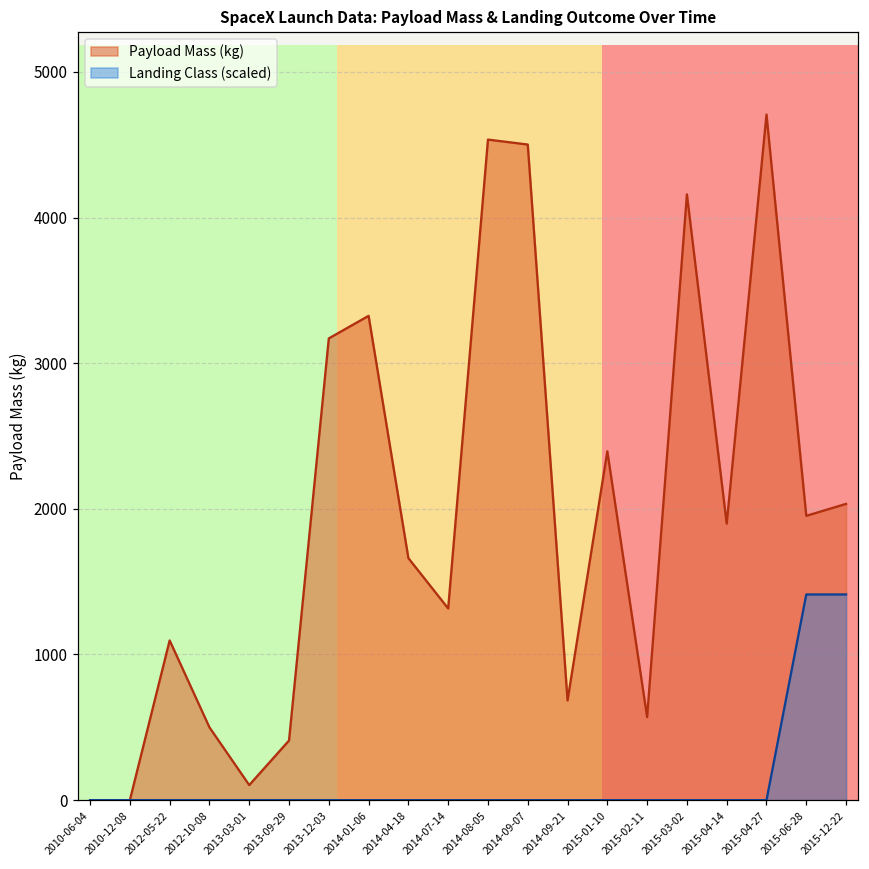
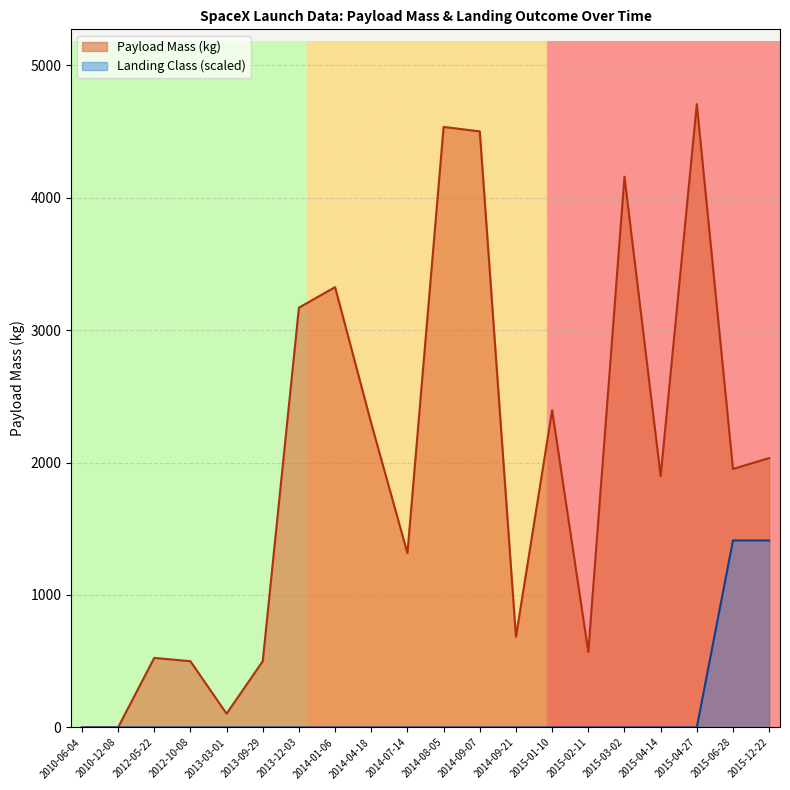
Payload Mass (kg), 2012-05-22: 1100 -> 530
Payload Mass (kg), 2013-09-29: 410 -> 500
Payload Mass (kg), 2014-04-18: 1660 -> 2300
